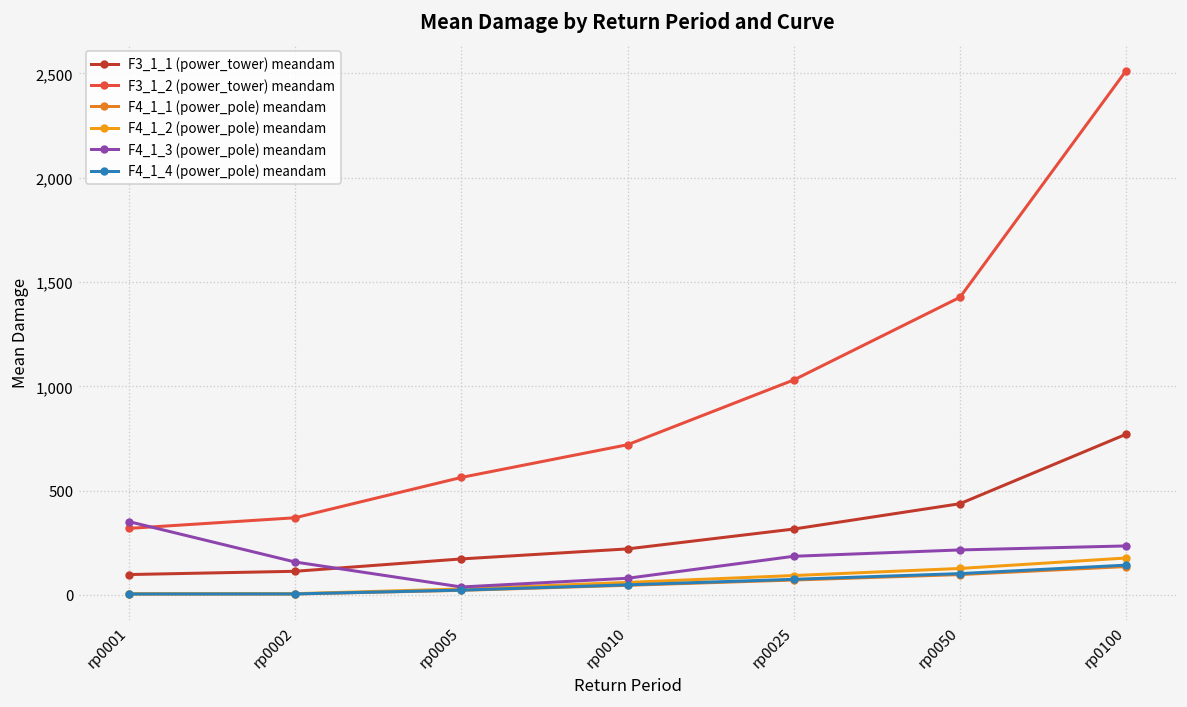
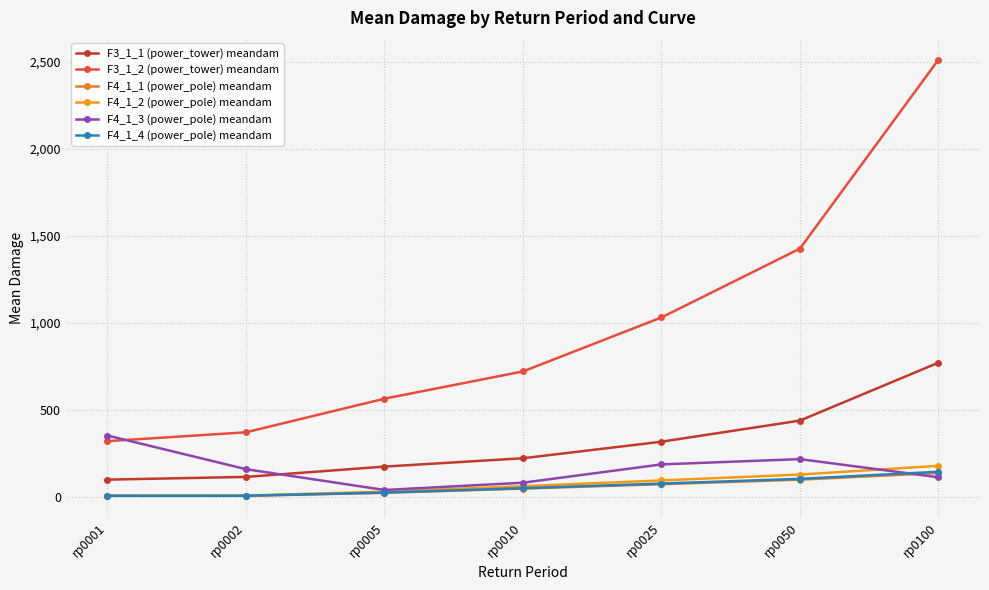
F4_1_3 (power_pole) meandam, rp0100: 240 -> 110
